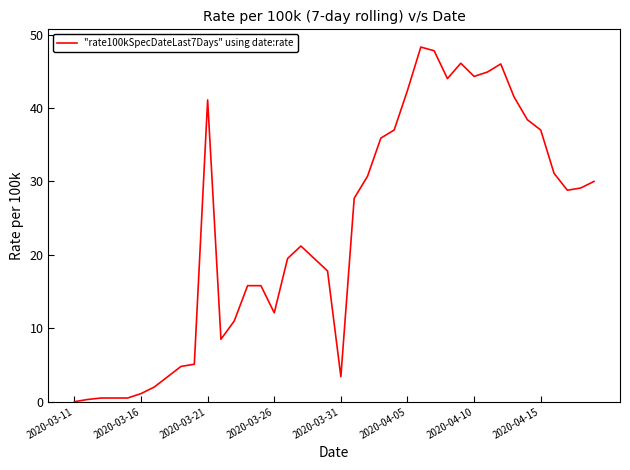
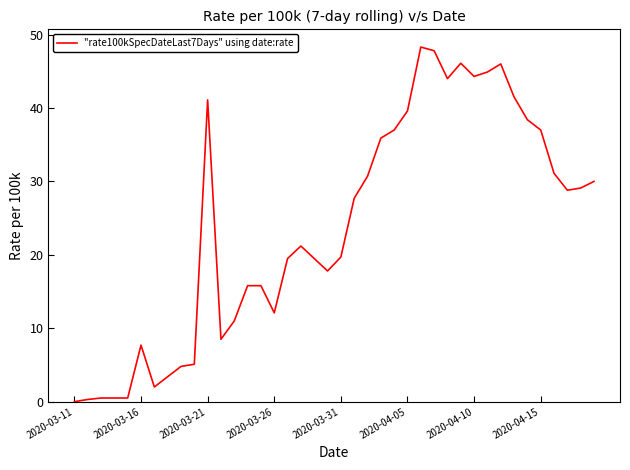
2020-03-16: 1 -> 8
2020-03-31: 3 -> 20
2020-04-05: 42 -> 40
